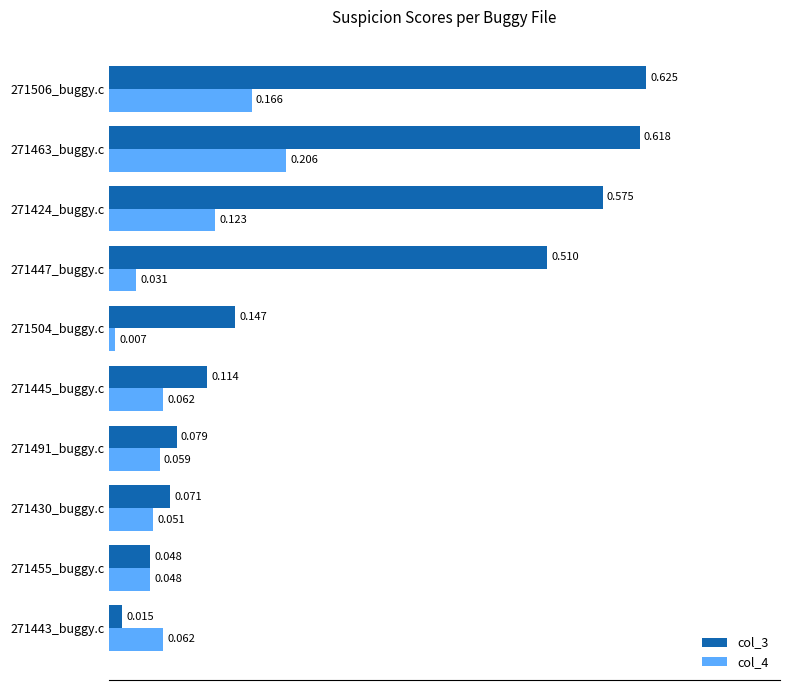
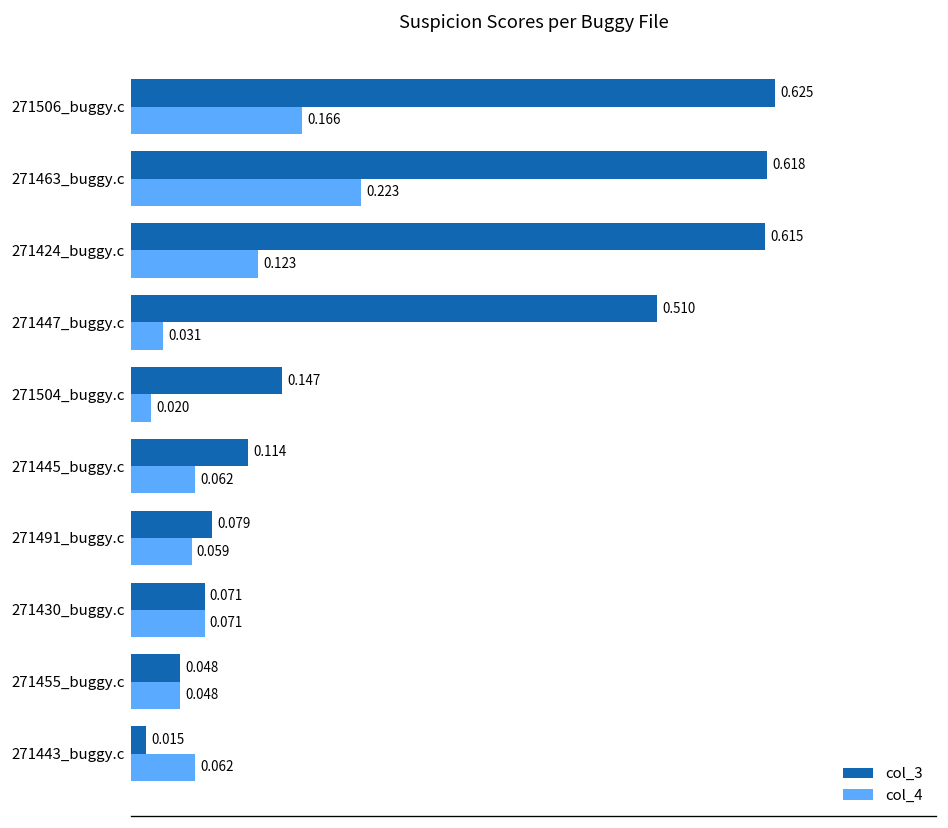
col_4, 271463_buggy.c: 0.206 -> 0.223
col_3, 271424_buggy.c: 0.575 -> 0.615
col_4, 271504_buggy.c: 0.007 -> 0.020
col_4, 271430_buggy.c: 0.051 -> 0.071
